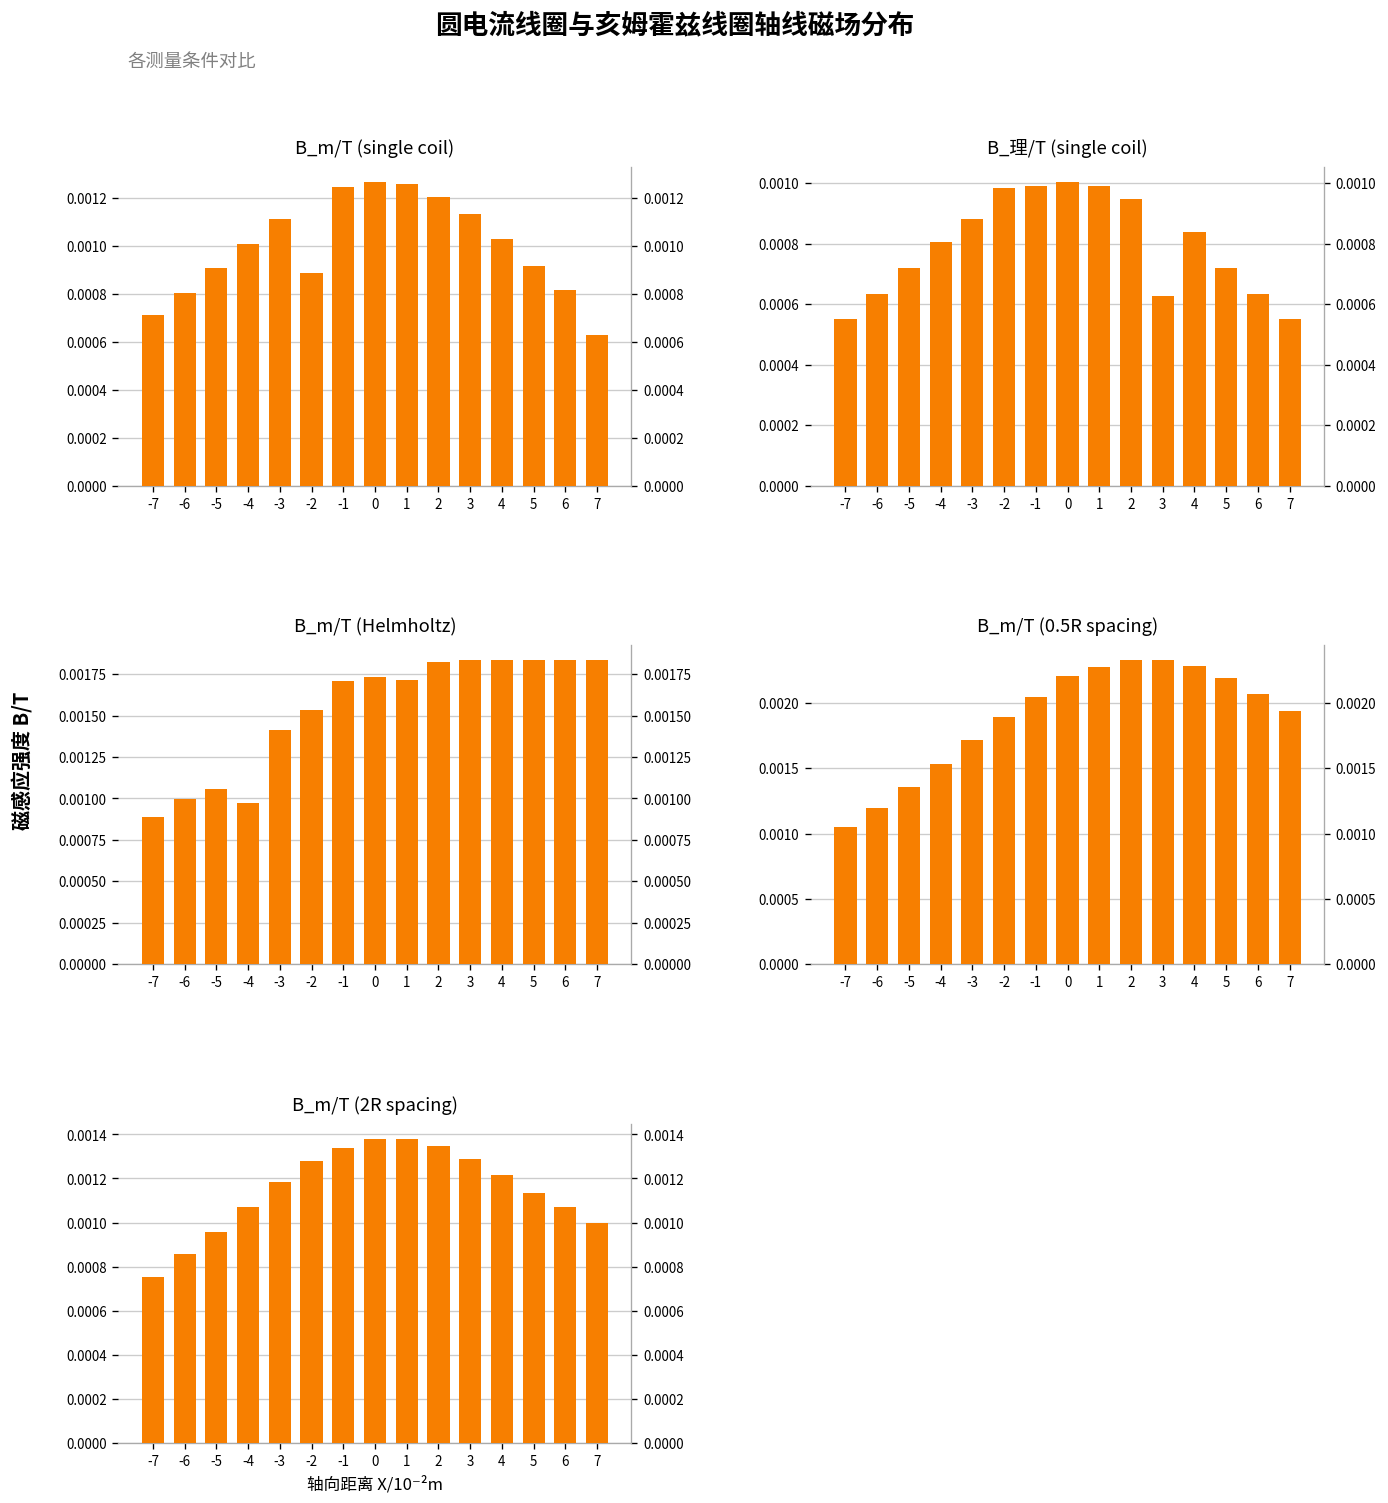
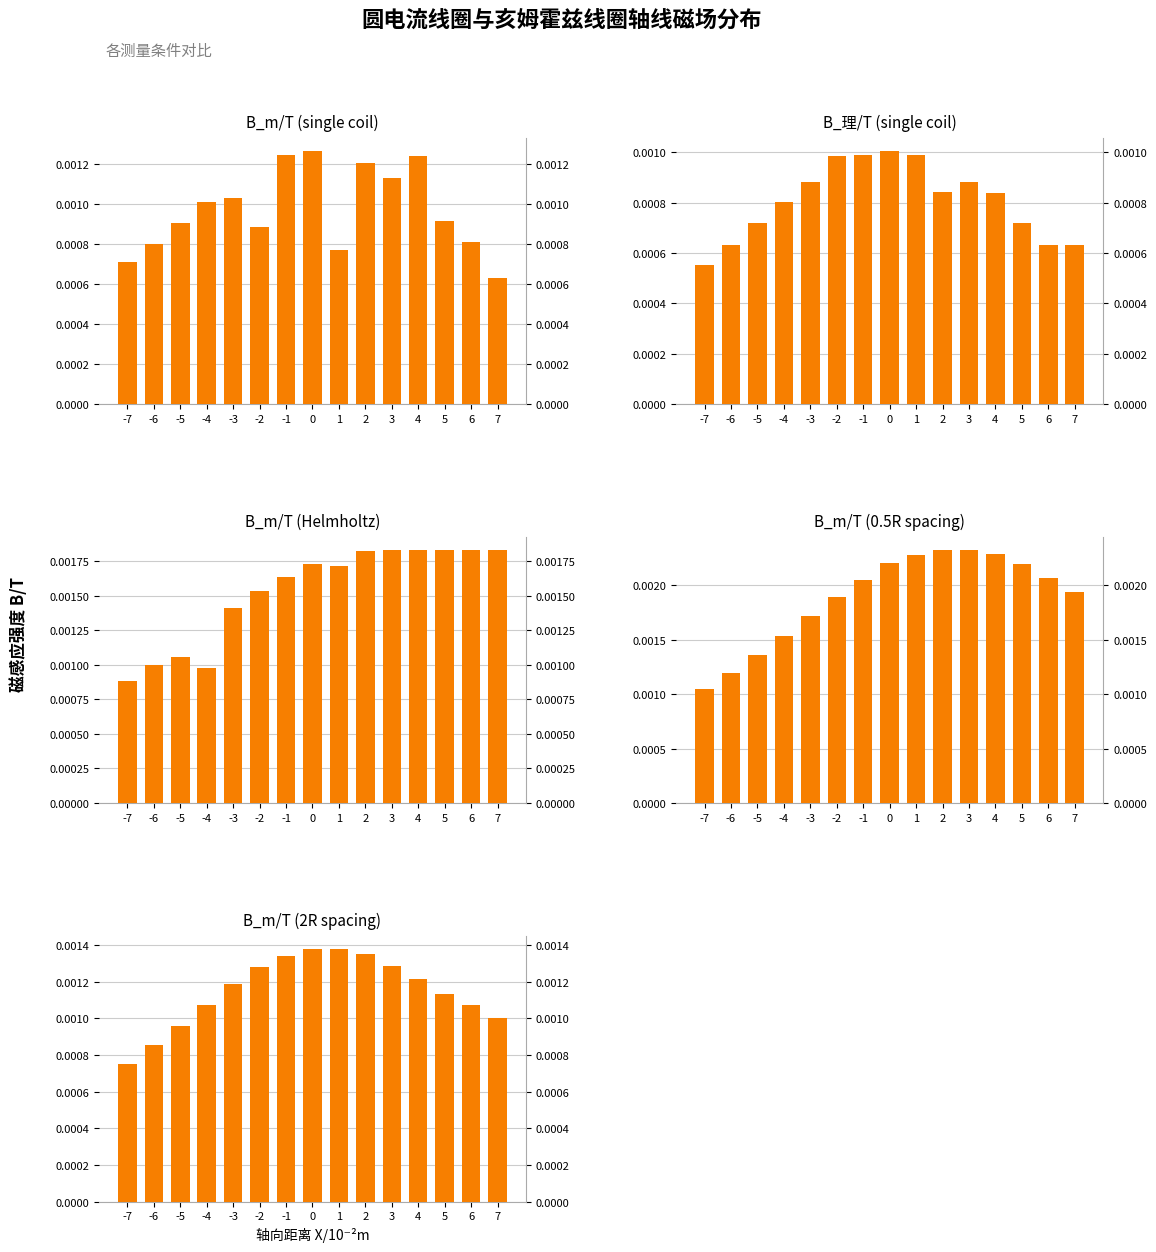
B_m/T (single coil), -3: 0.00111 -> 0.00103
B_m/T (single coil), 1: 0.00126 -> 0.00077
B_m/T (single coil), 4: 0.00103 -> 0.00124
B_理/T (single coil), 2: 0.00095 -> 0.00084
B_理/T (single coil), 3: 0.00063 -> 0.00088
B_理/T (single coil), 7: 0.00055 -> 0.00063
B_m/T (Helmholtz), -1: 0.00171 -> 0.00164
